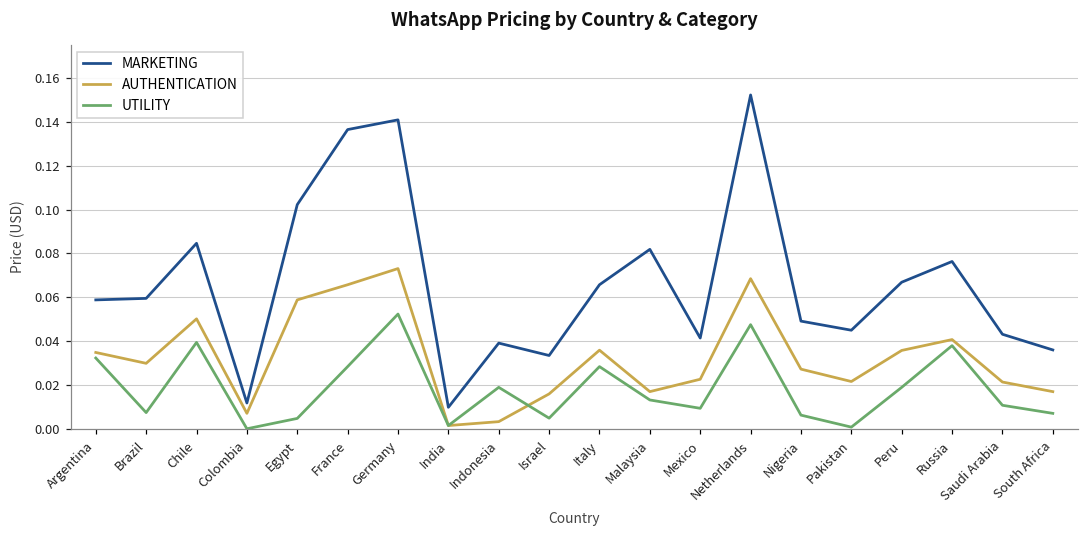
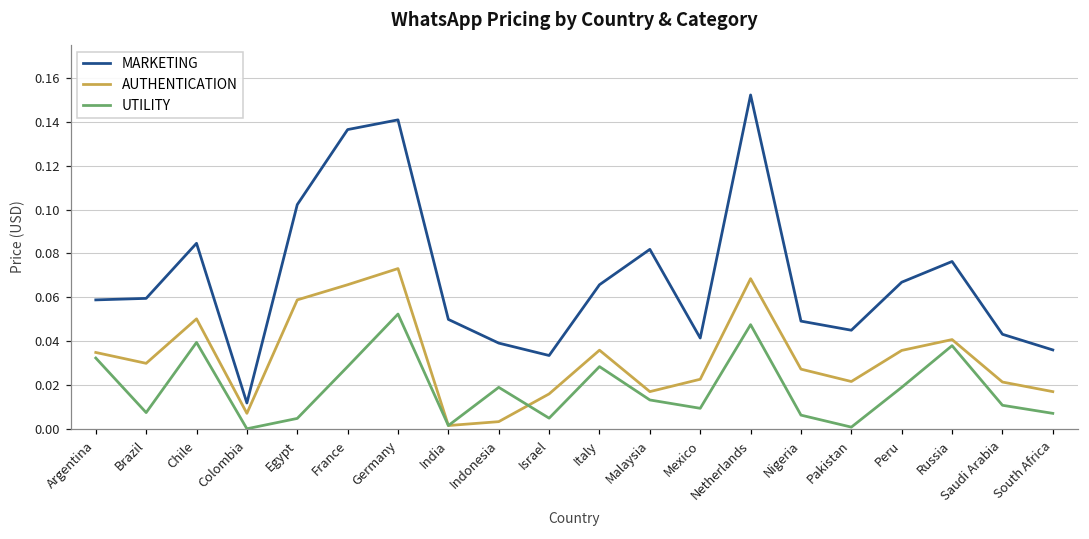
MARKETING, India: 0.01 -> 0.05
